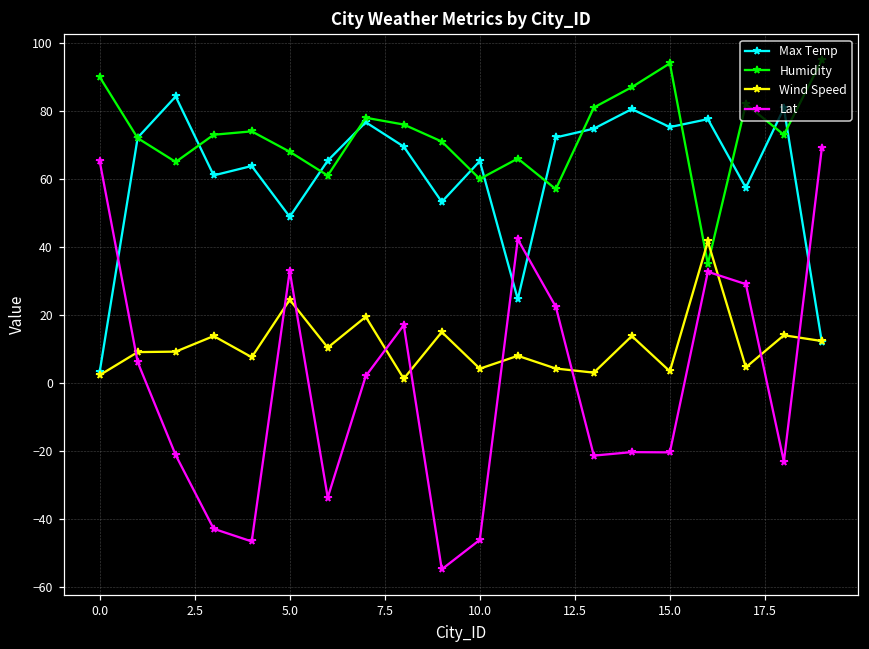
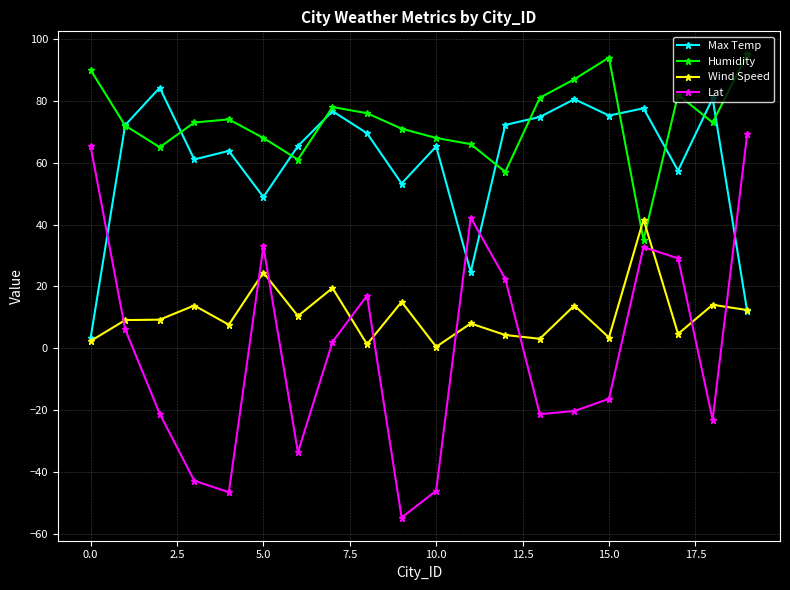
Humidity, 10.0: 60 -> 68
Wind Speed, 10.0: 4 -> 0
Lat, 15.0: -20 -> -16
